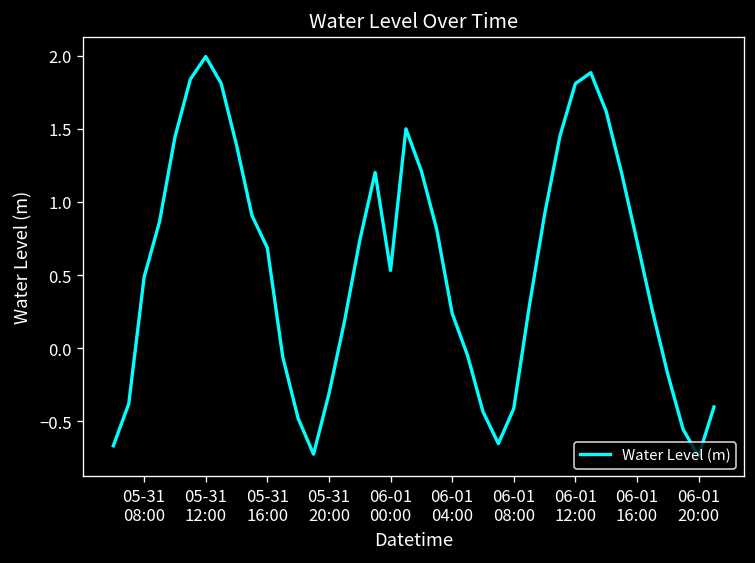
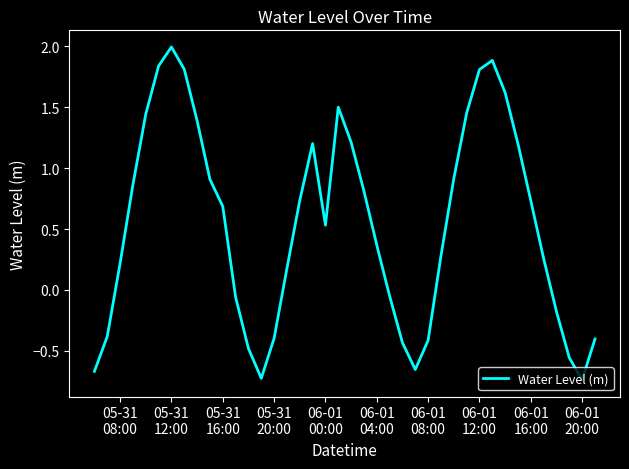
05-31 08:00: 0.49 -> 0.22
05-31 20:00: -0.31 -> -0.40
06-01 04:00: 0.24 -> 0.37
